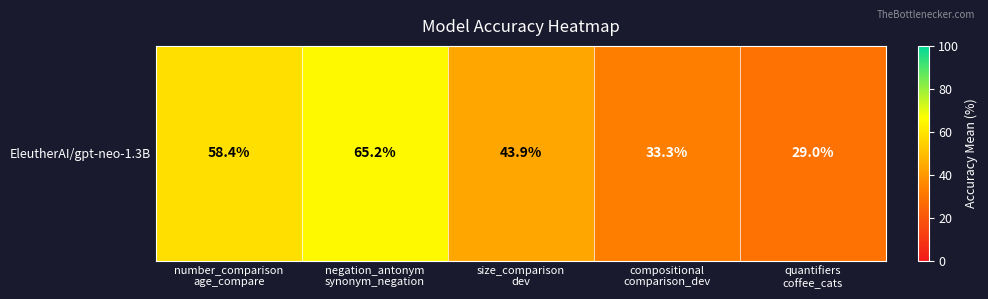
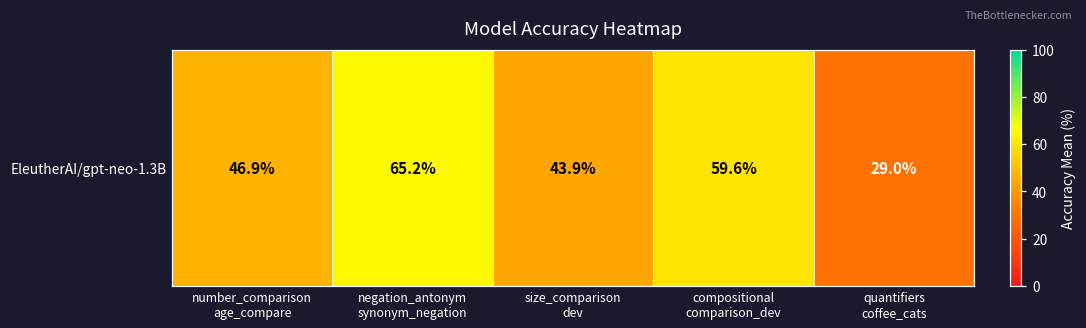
EleutherAI/gpt-neo-1.3B, number_comparison age_compare: 58.4% -> 46.9%
EleutherAI/gpt-neo-1.3B, compositional comparison_dev: 33.3% -> 59.6%
